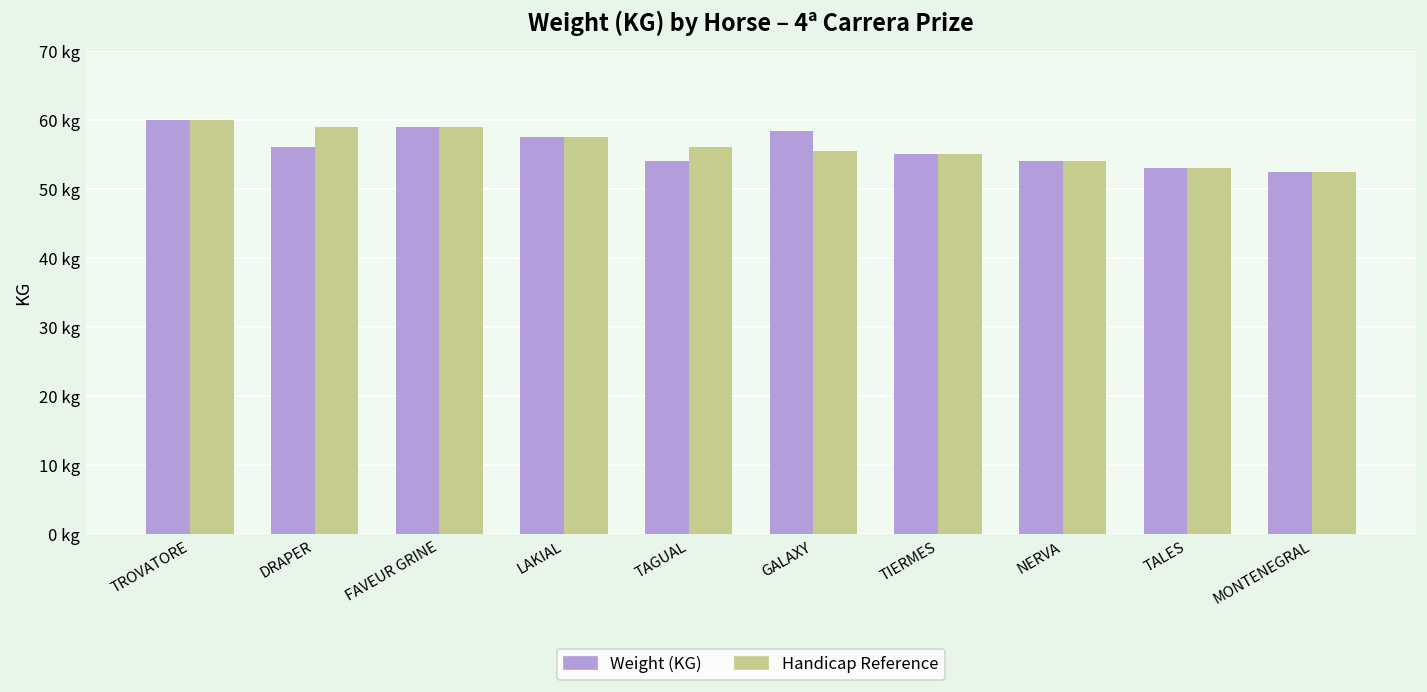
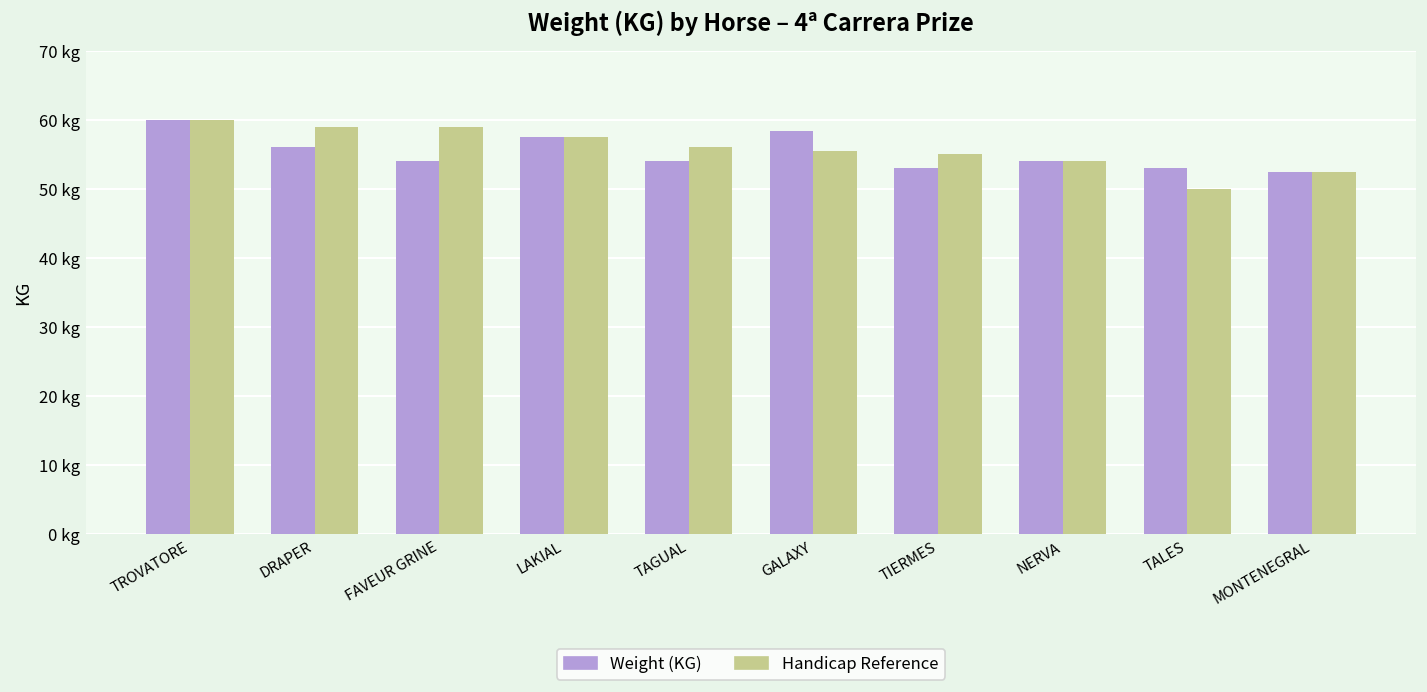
Weight (KG), FAVEUR GRINE: 59 kg -> 54 kg
Weight (KG), TIERMES: 55 kg -> 53 kg
Handicap Reference, TALES: 53 kg -> 50 kg
